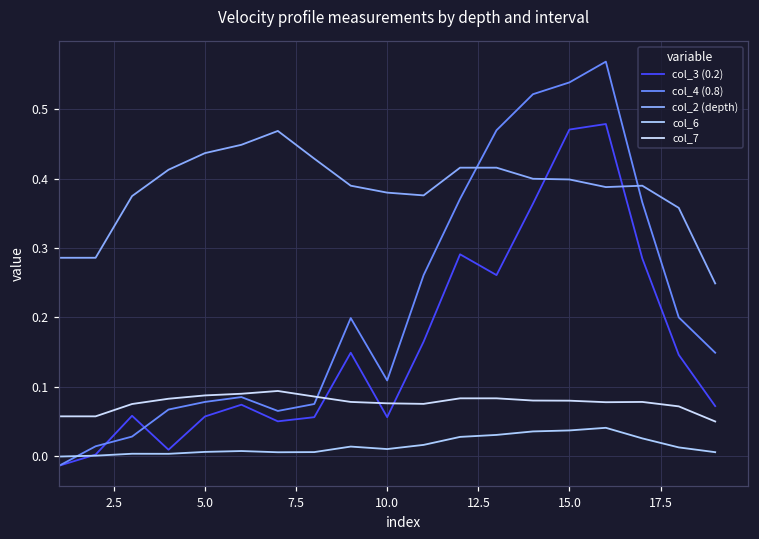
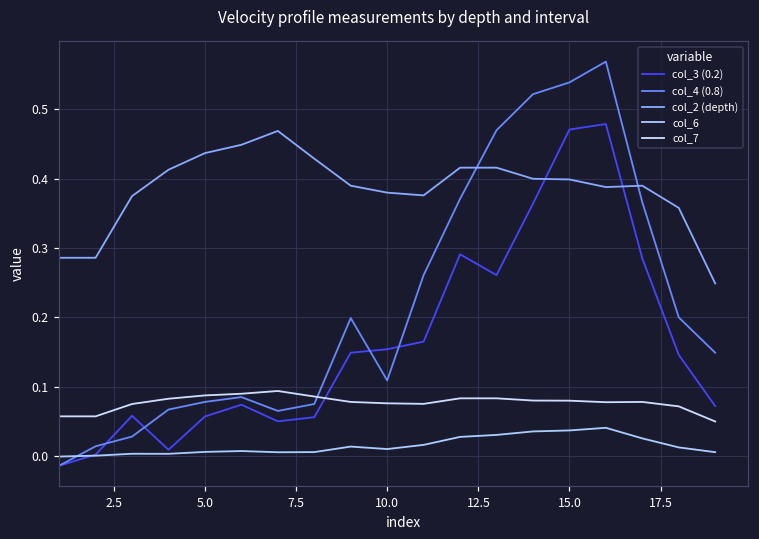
col_3 (0.2), 10.0: 0.06 -> 0.15
